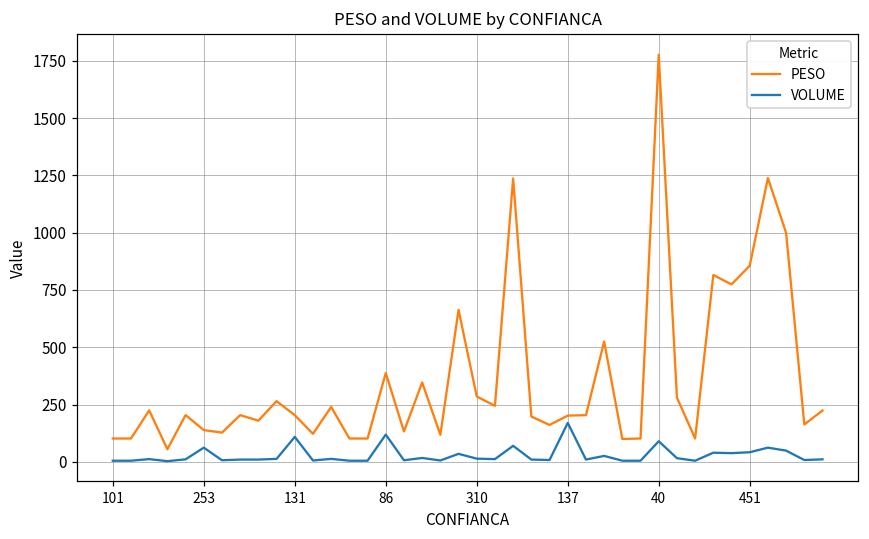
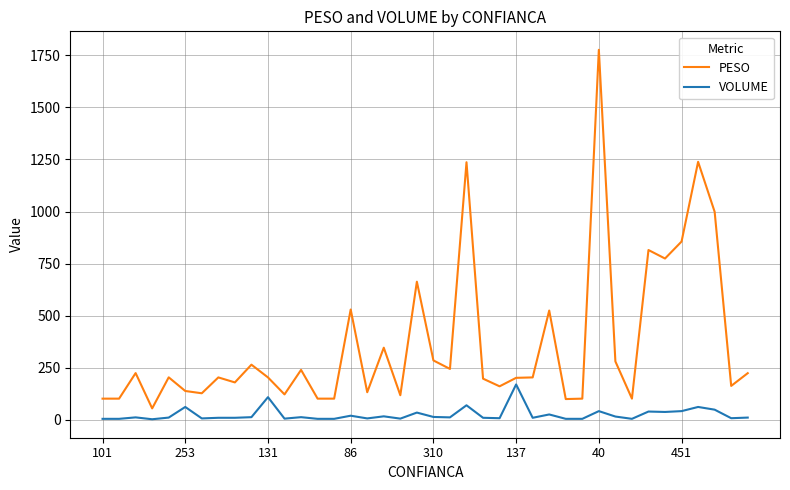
PESO, 86: 390 -> 530
VOLUME, 86: 120 -> 20
VOLUME, 40: 90 -> 40
